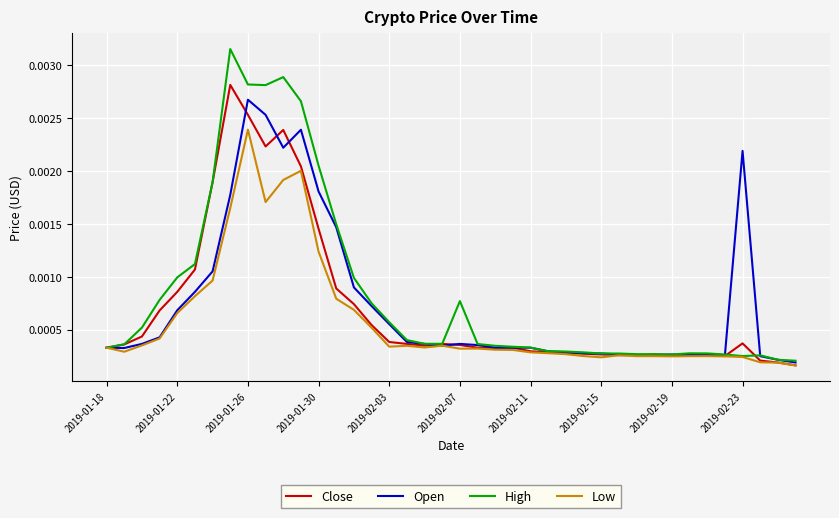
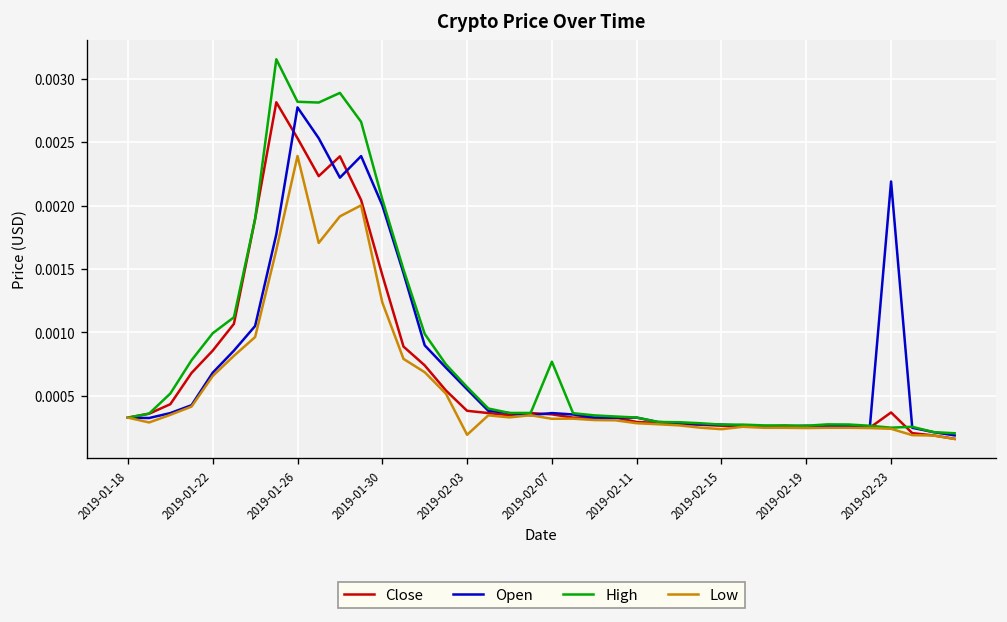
Open, 2019-01-26: 0.00267 -> 0.00277
Open, 2019-01-30: 0.00181 -> 0.00200
Low, 2019-02-03: 0.00034 -> 0.00019
